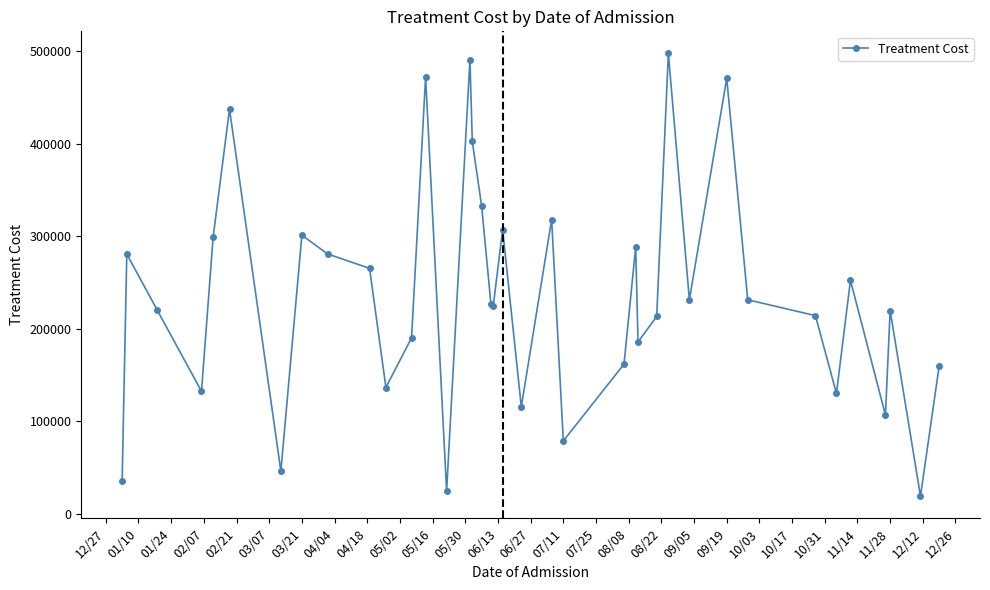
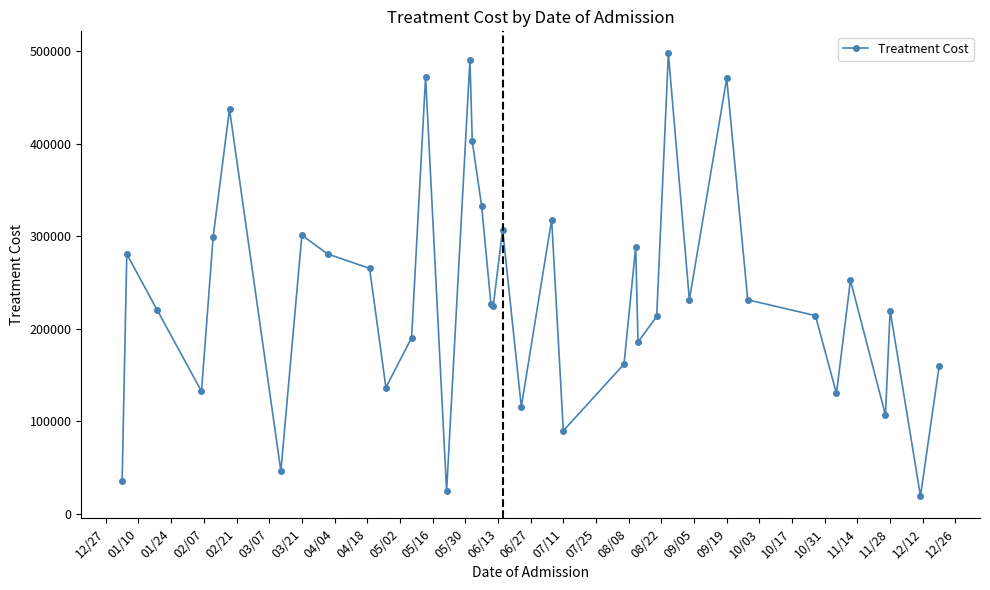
07/11: 80000 -> 90000
